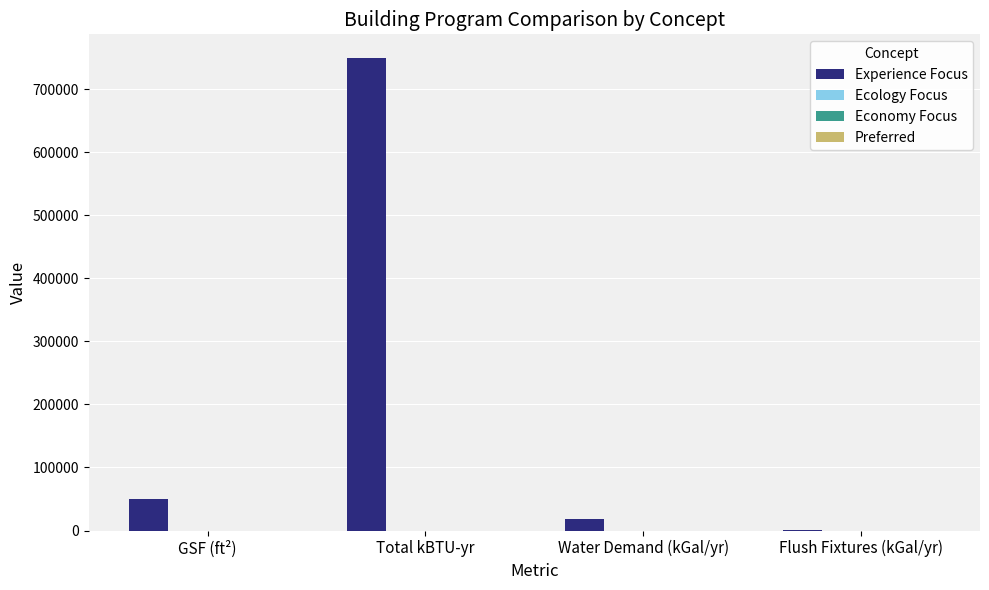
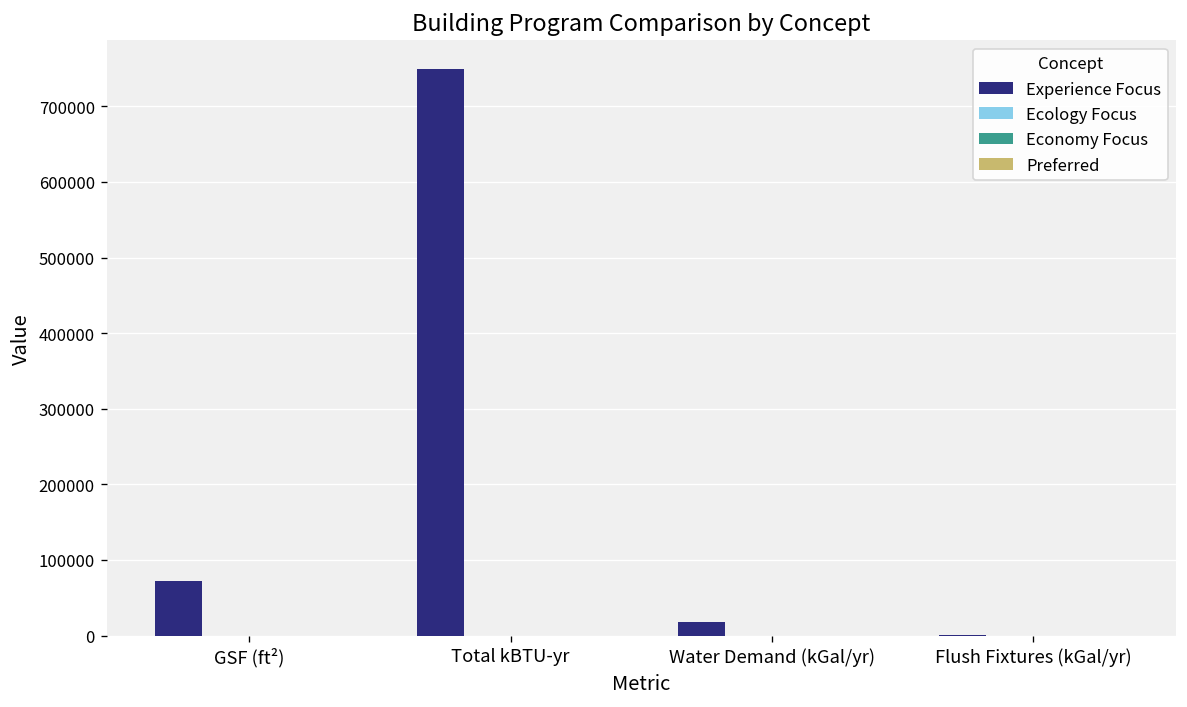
Experience Focus, GSF (ft²): 50000 -> 70000
